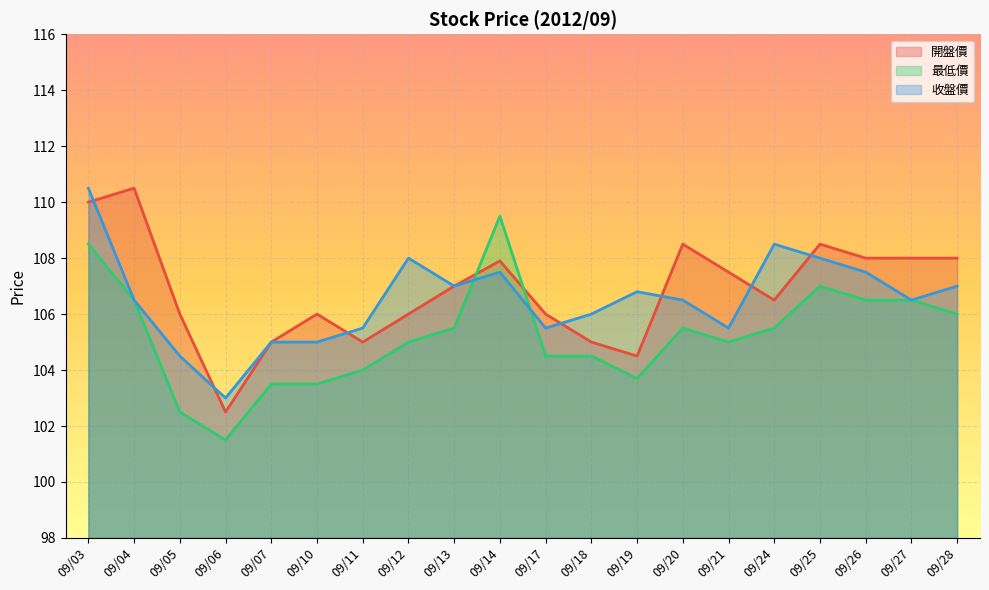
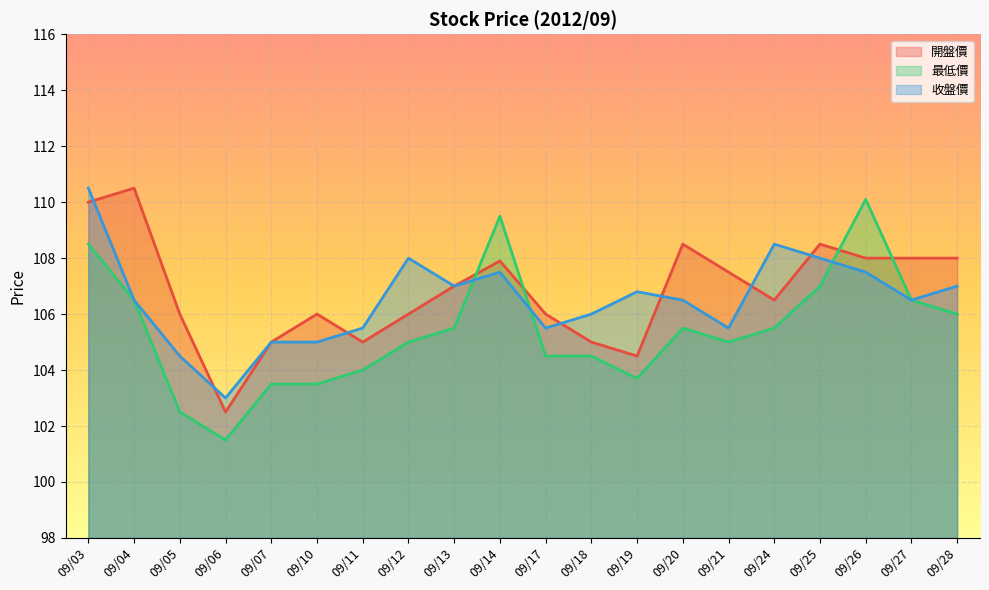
最低價, 09/26: 106.5 -> 110.1
